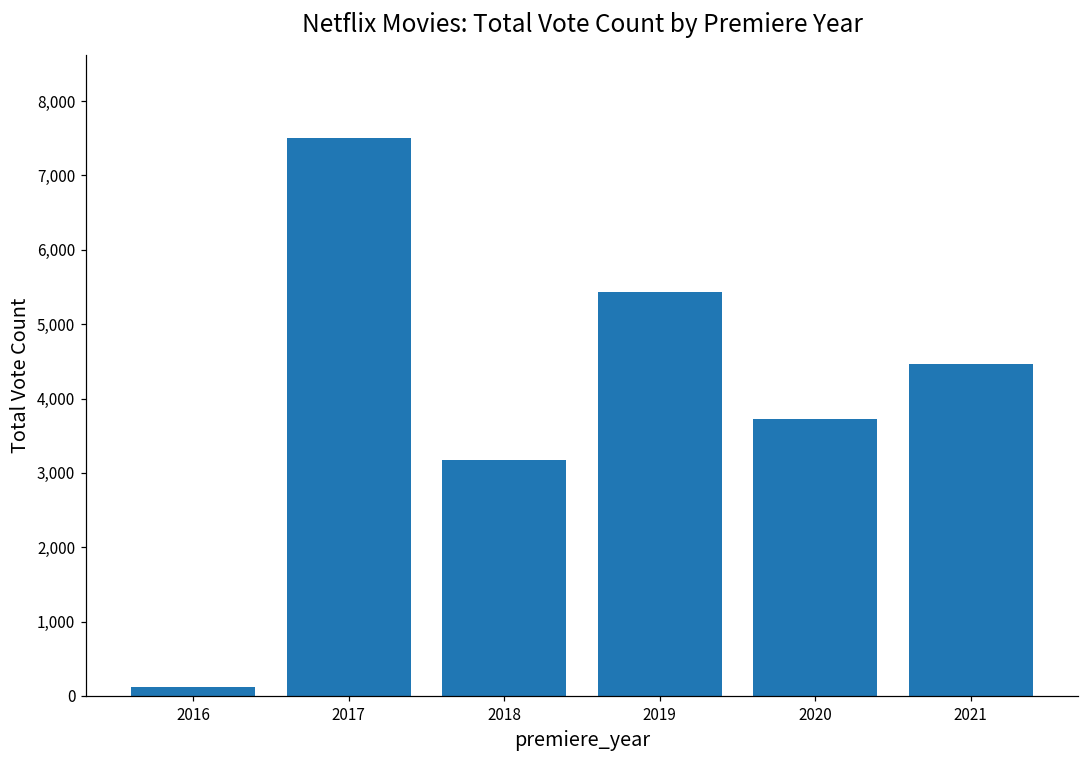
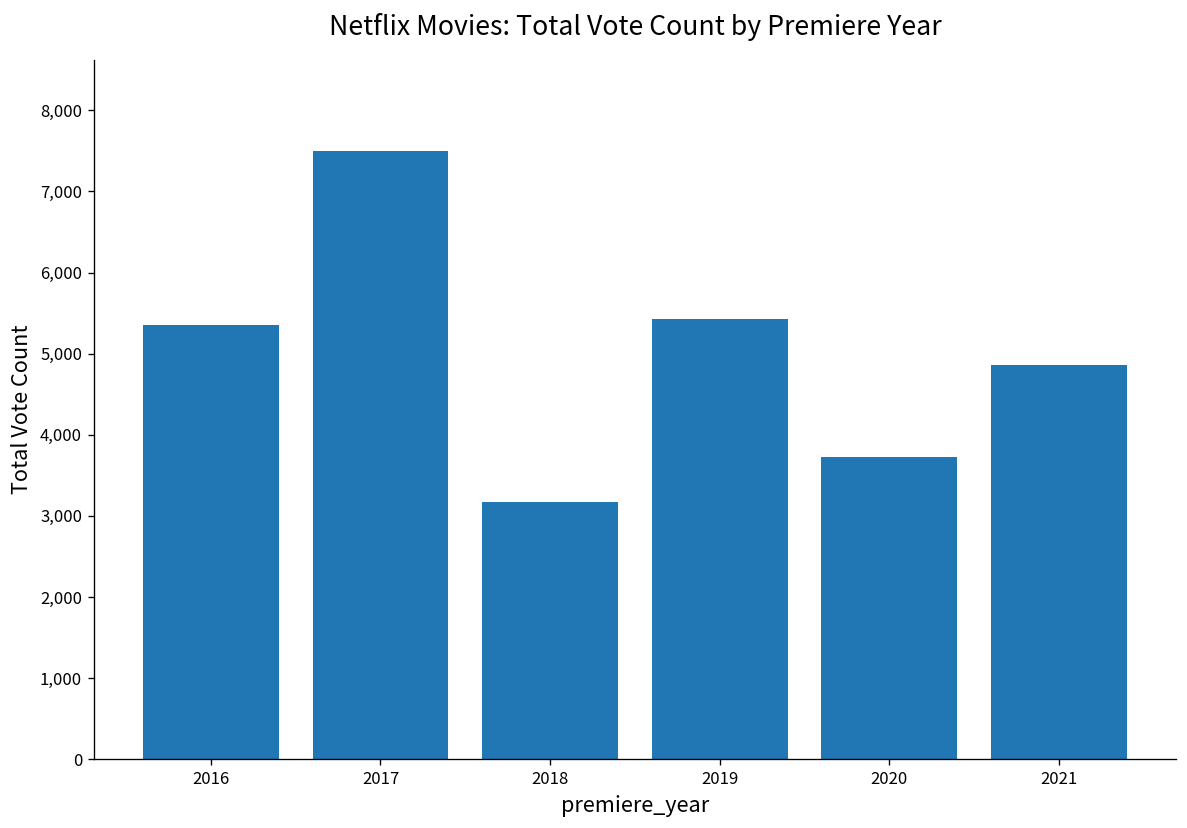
2016: 100 -> 5,400
2021: 4,500 -> 4,900
